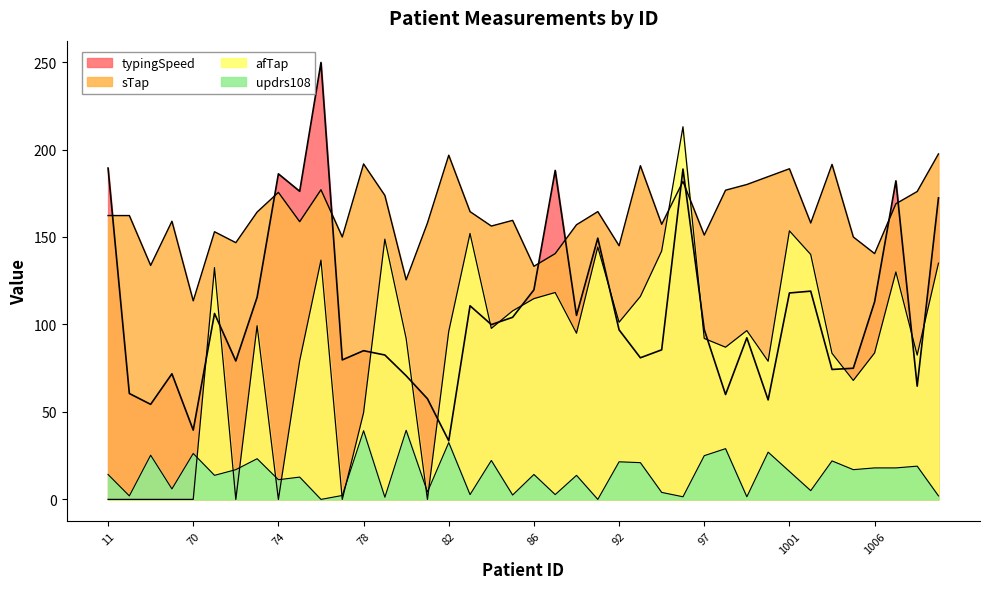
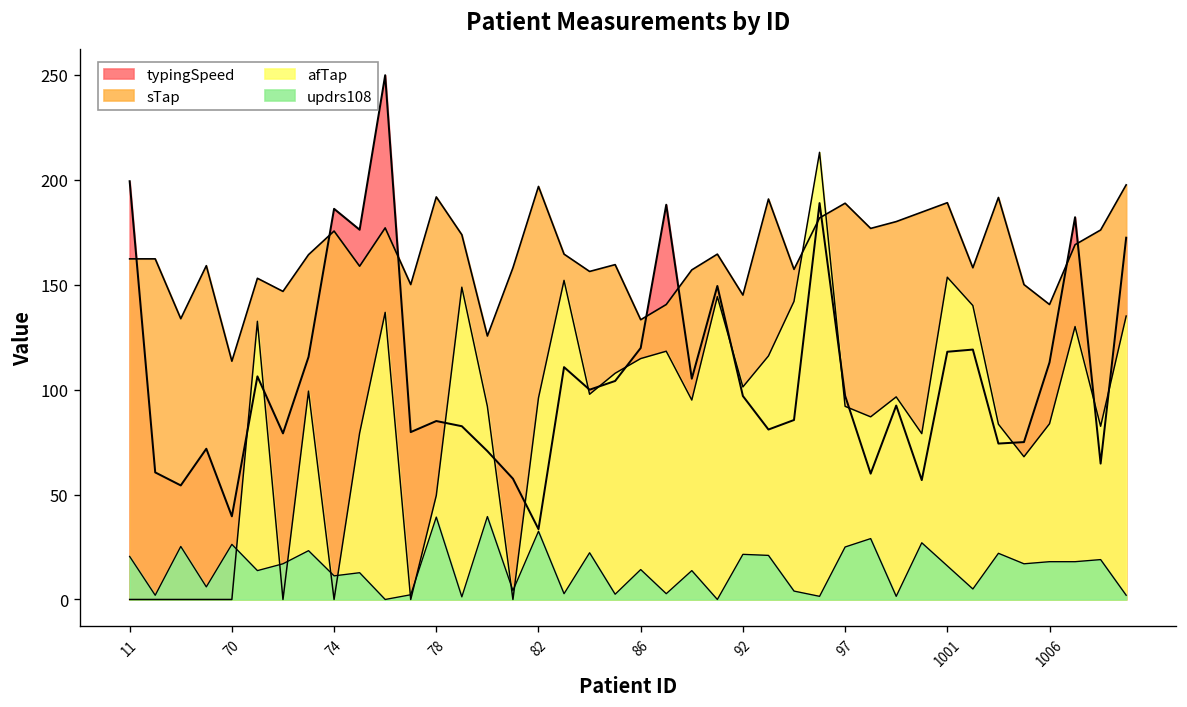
typingSpeed, 11: 189 -> 199
updrs108, 11: 14 -> 20
sTap, 97: 151 -> 189
